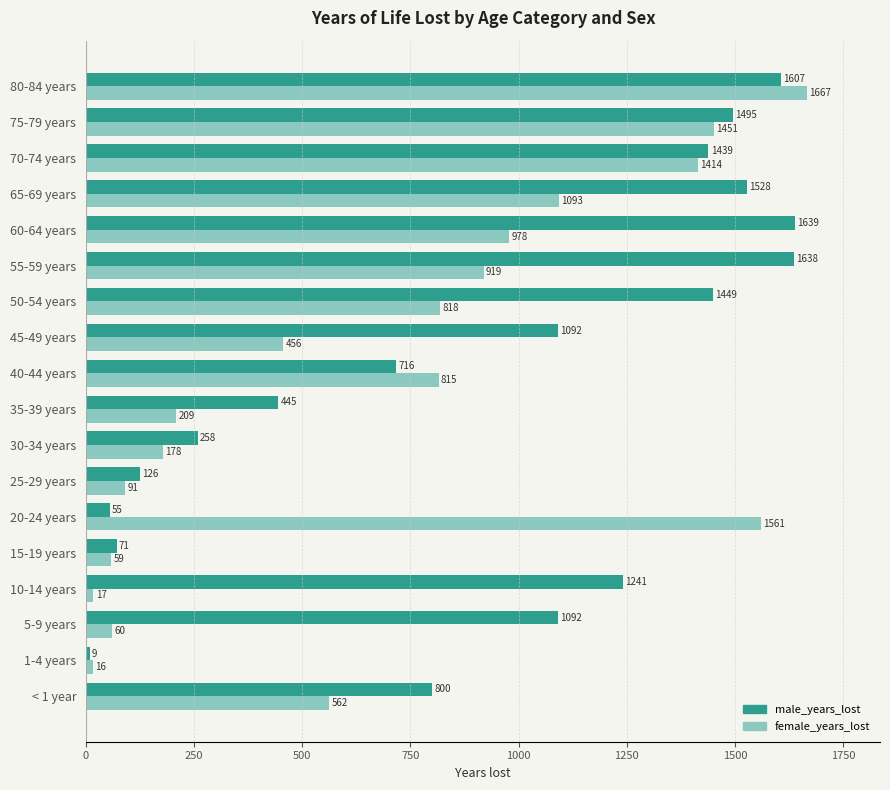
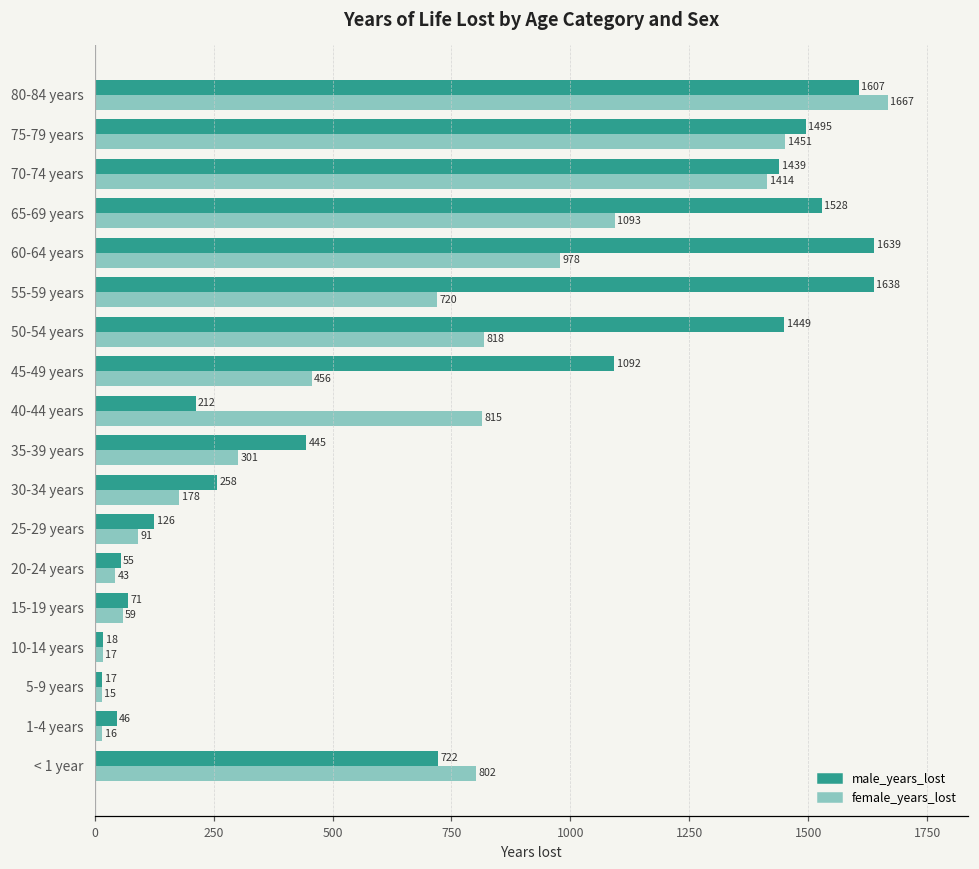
female_years_lost, 55-59 years: 919 -> 720
male_years_lost, 40-44 years: 716 -> 212
female_years_lost, 35-39 years: 209 -> 301
female_years_lost, 20-24 years: 1561 -> 43
male_years_lost, 10-14 years: 1241 -> 18
male_years_lost, 5-9 years: 1092 -> 17
female_years_lost, 5-9 years: 60 -> 15
male_years_lost, 1-4 years: 9 -> 46
male_years_lost, < 1 year: 800 -> 722
female_years_lost, < 1 year: 562 -> 802
